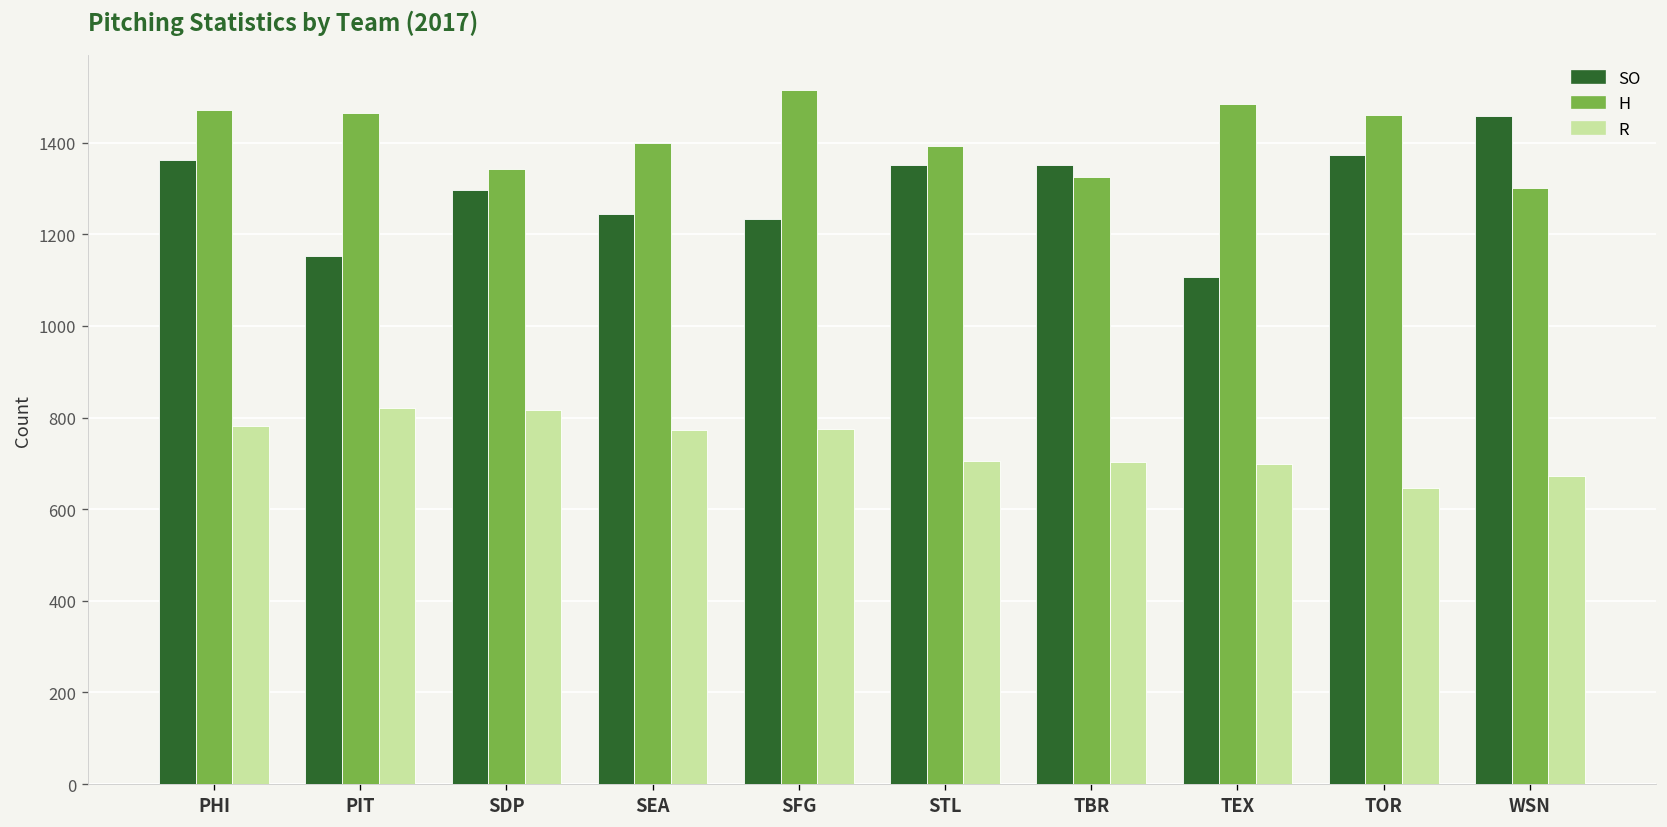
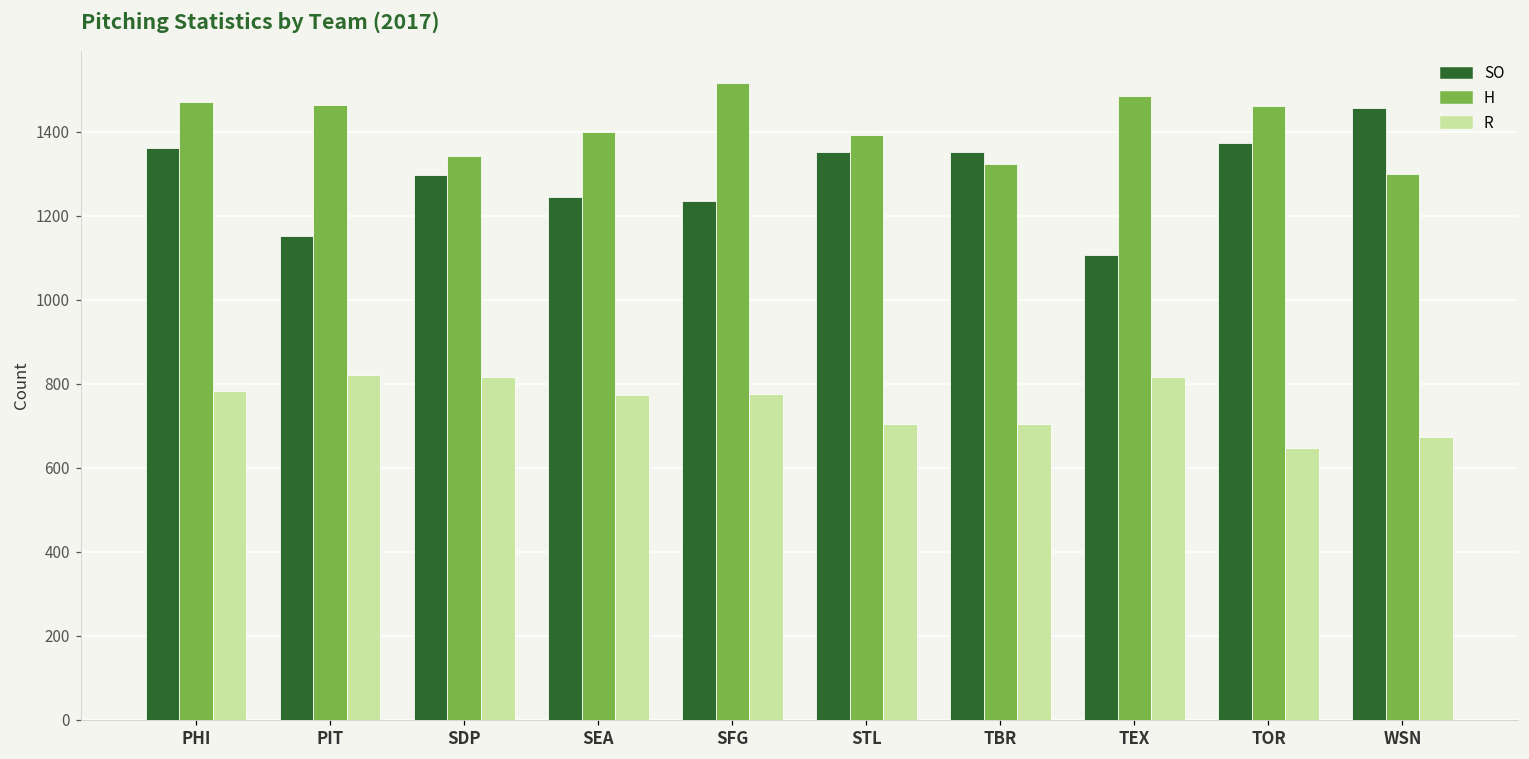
R, TEX: 700 -> 820
